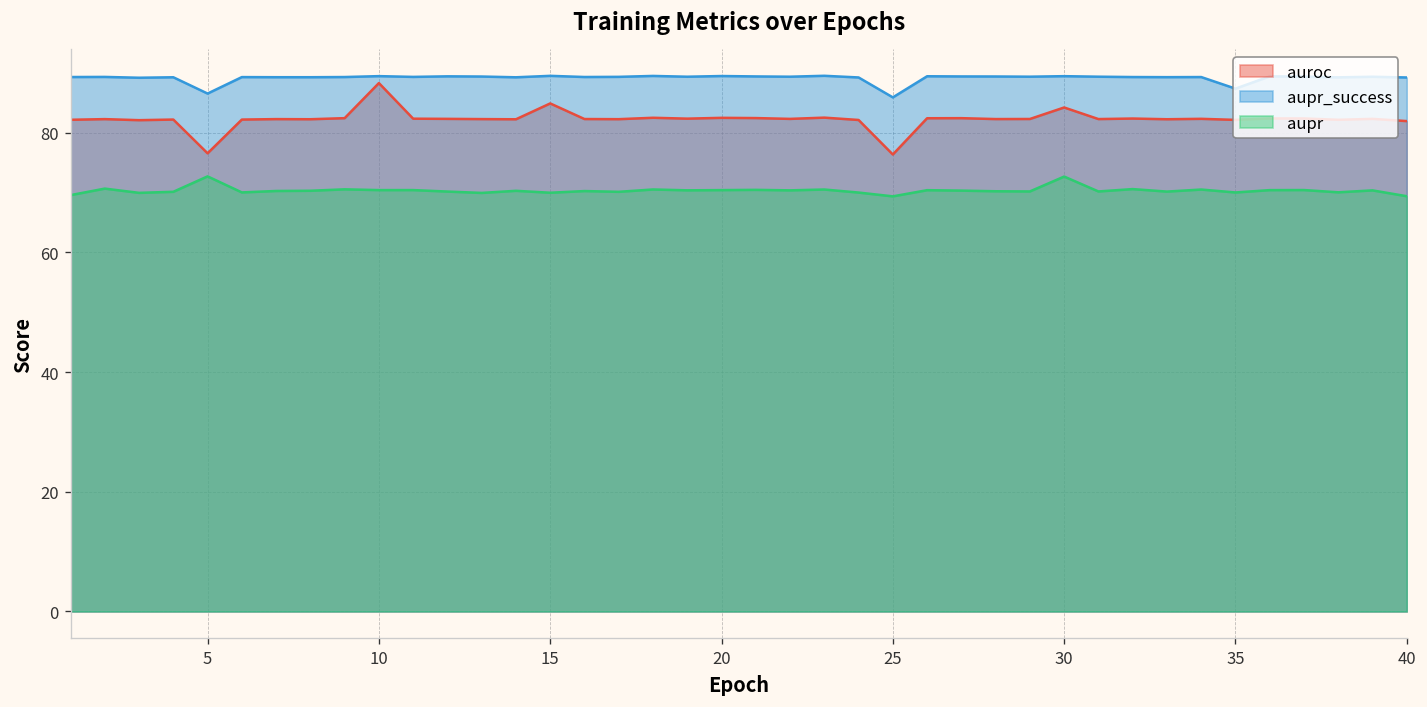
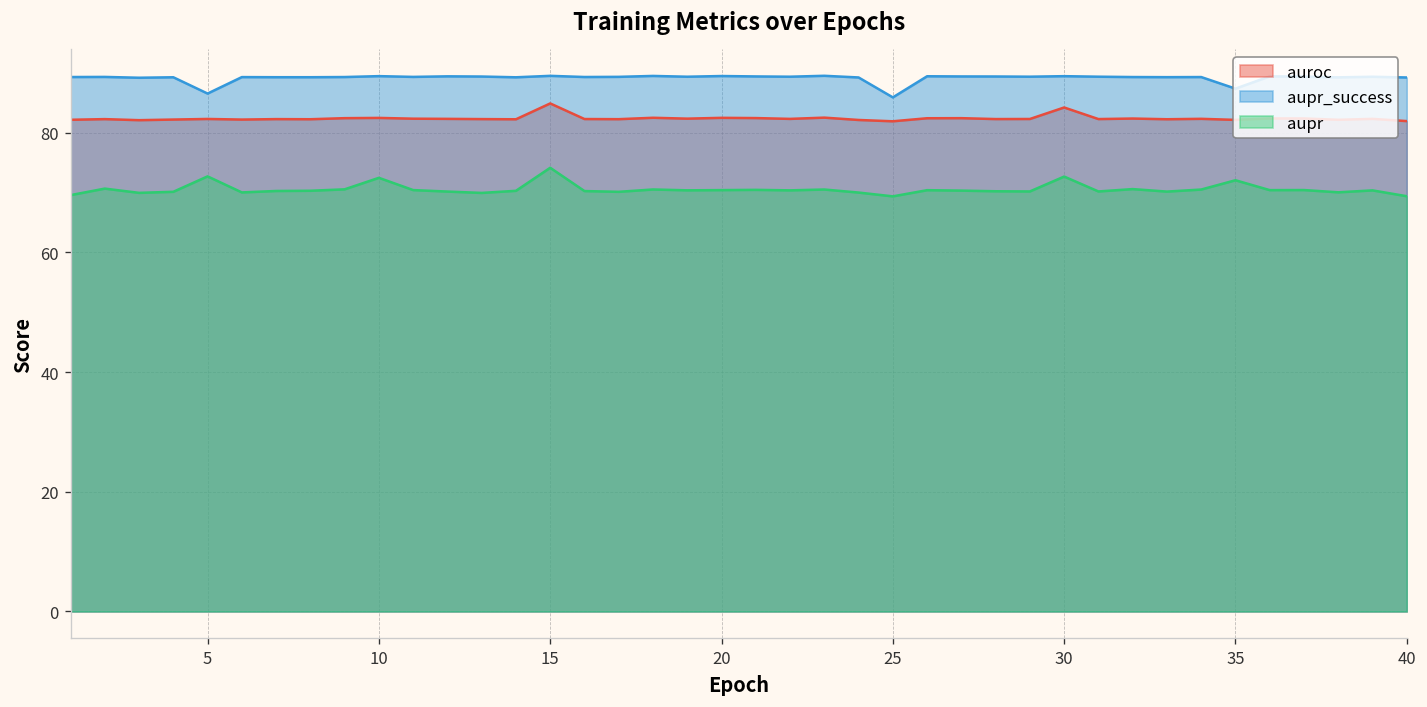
auroc, 5: 77 -> 82
auroc, 10: 88 -> 82
aupr, 10: 70 -> 72
aupr, 15: 70 -> 74
auroc, 25: 76 -> 82
aupr, 35: 70 -> 72
